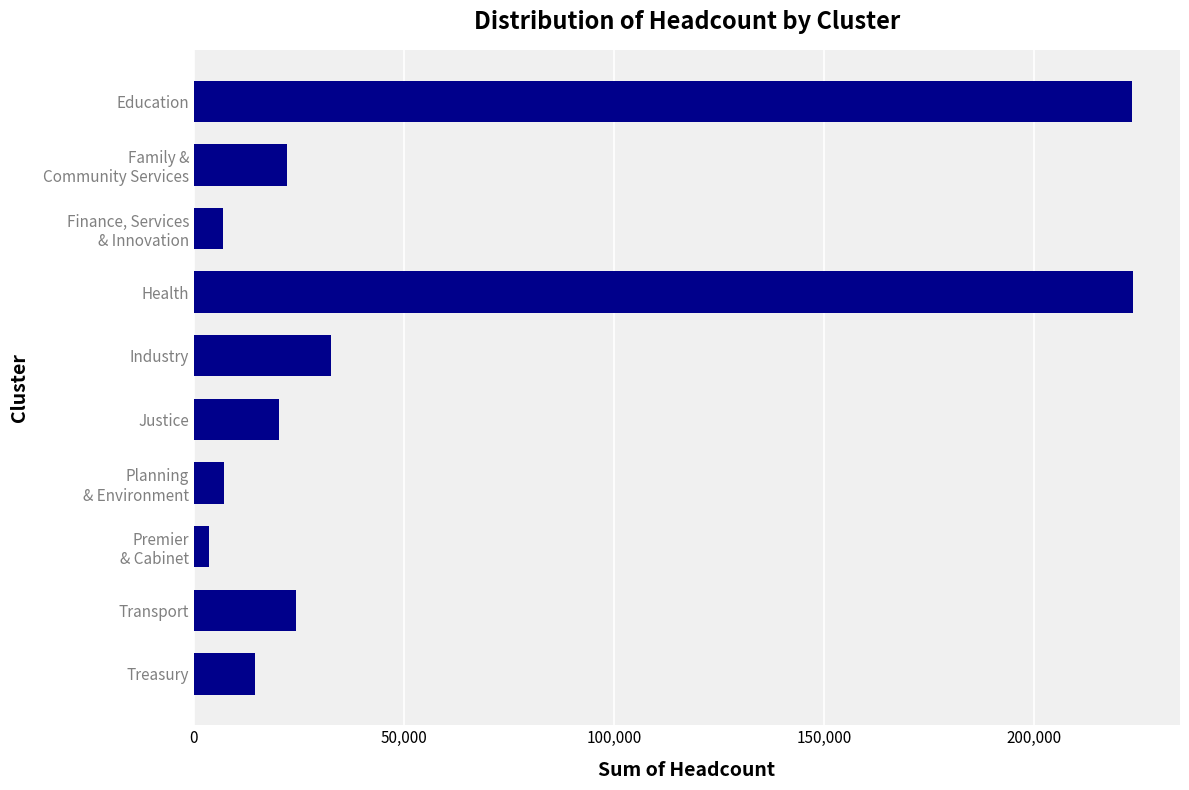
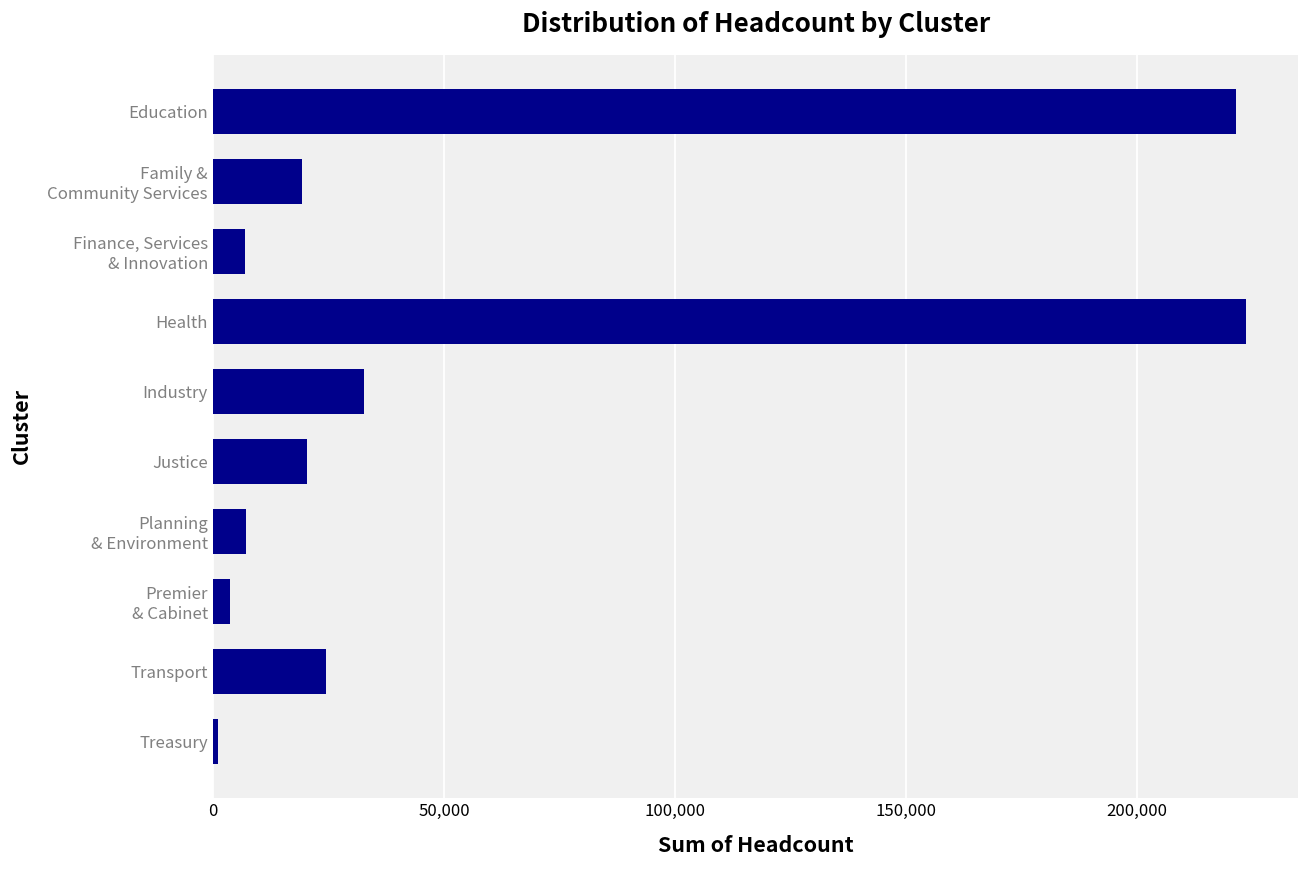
Education: 223,000 -> 221,000
Family & Community Services: 22,000 -> 19,000
Treasury: 15,000 -> 1,000
